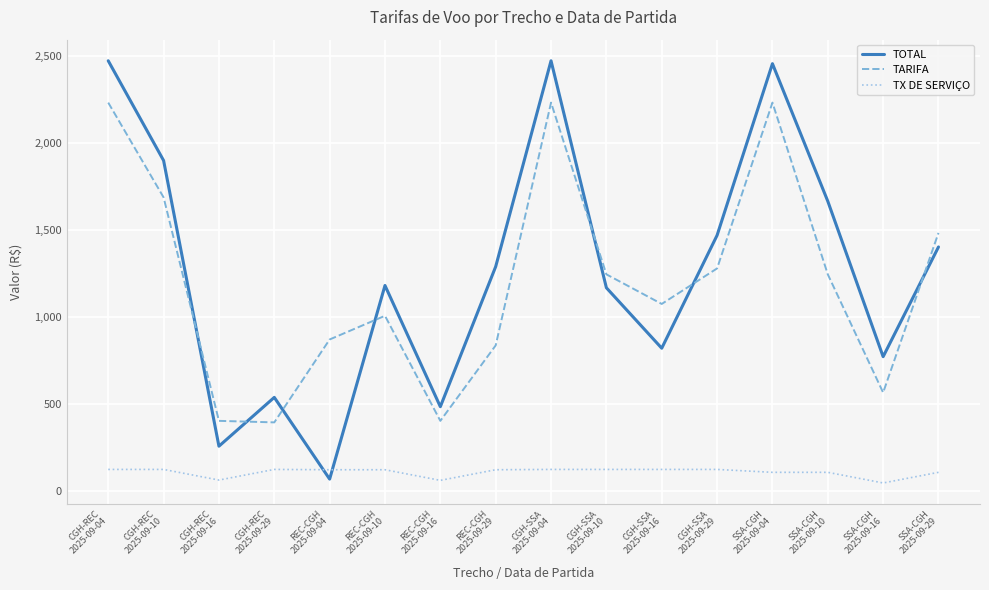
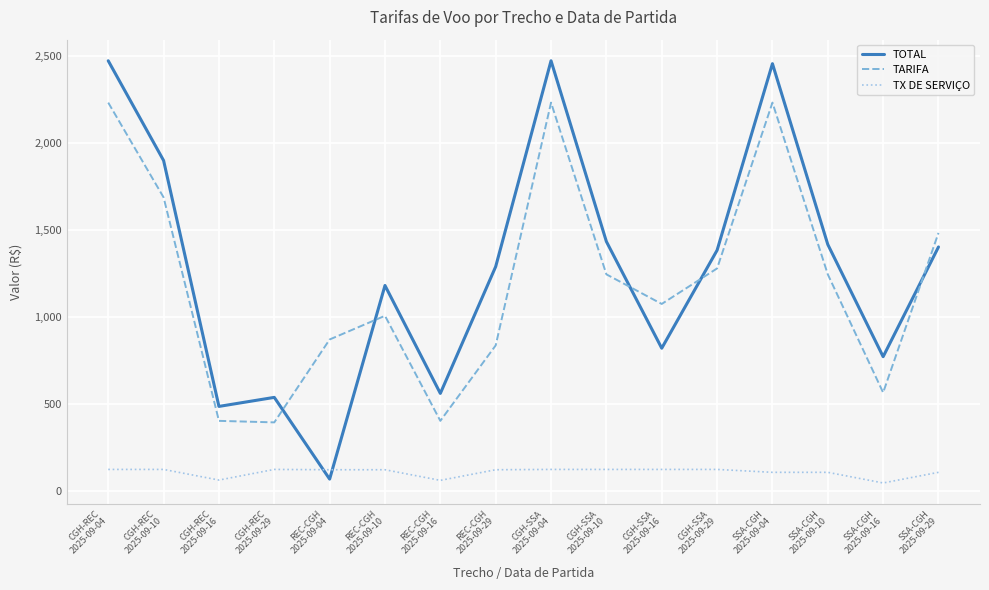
TOTAL, CGH-REC 2025-09-16: 260 -> 480
TOTAL, REC-CGH 2025-09-16: 480 -> 560
TOTAL, CGH-SSA 2025-09-10: 1,170 -> 1,430
TOTAL, CGH-SSA 2025-09-29: 1,470 -> 1,380
TOTAL, SSA-CGH 2025-09-10: 1,660 -> 1,420
